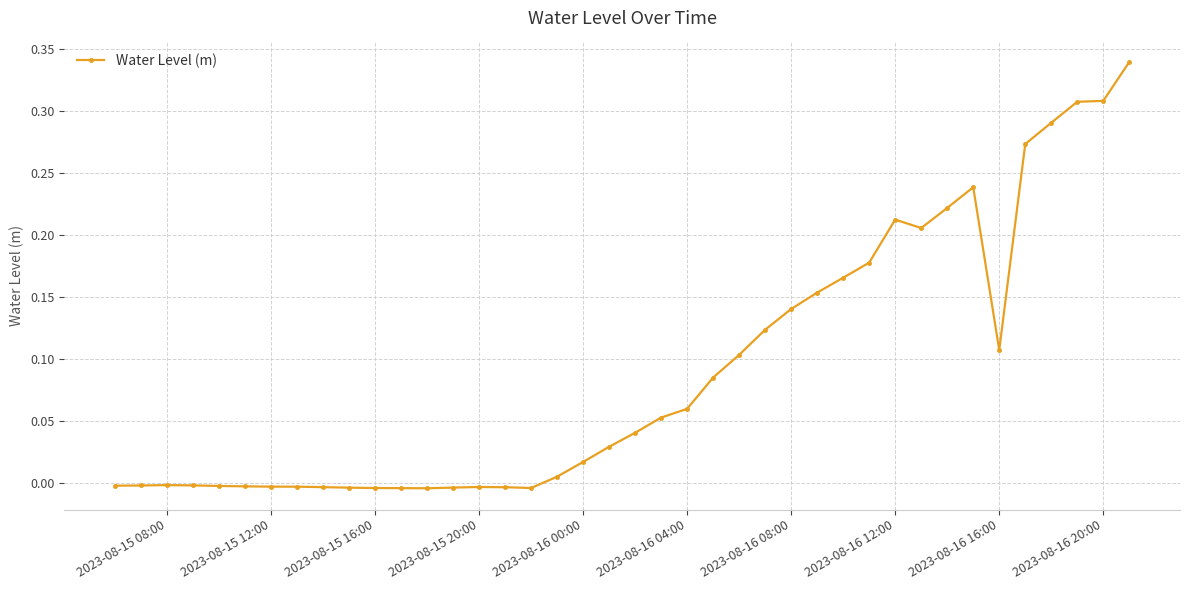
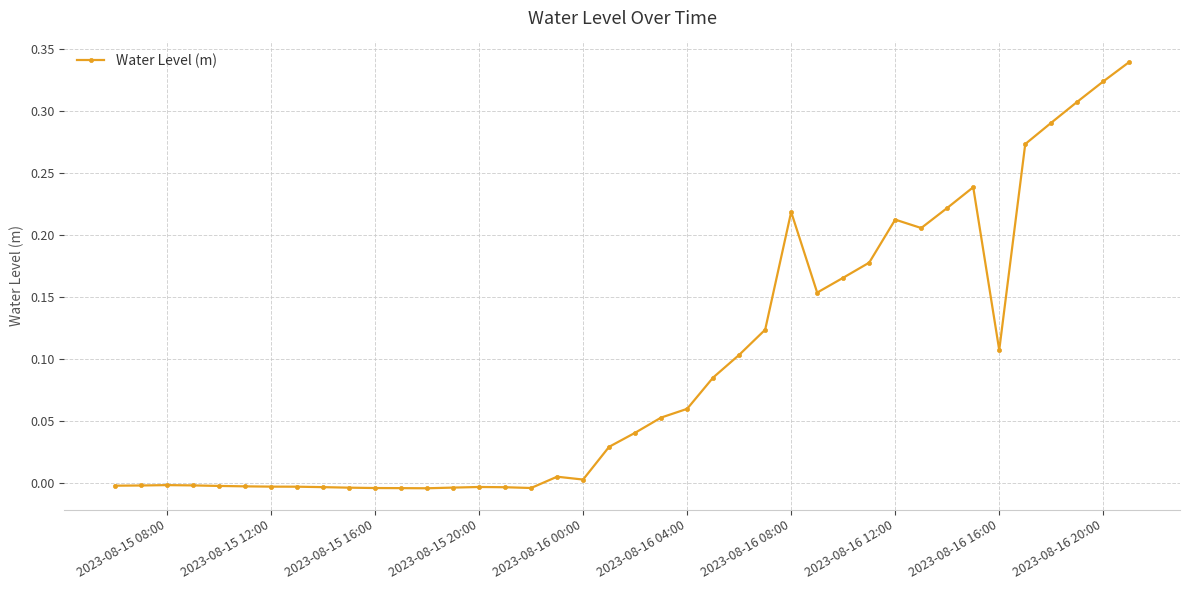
2023-08-16 00:00: 0.017 -> 0.003
2023-08-16 08:00: 0.140 -> 0.219
2023-08-16 20:00: 0.308 -> 0.324
